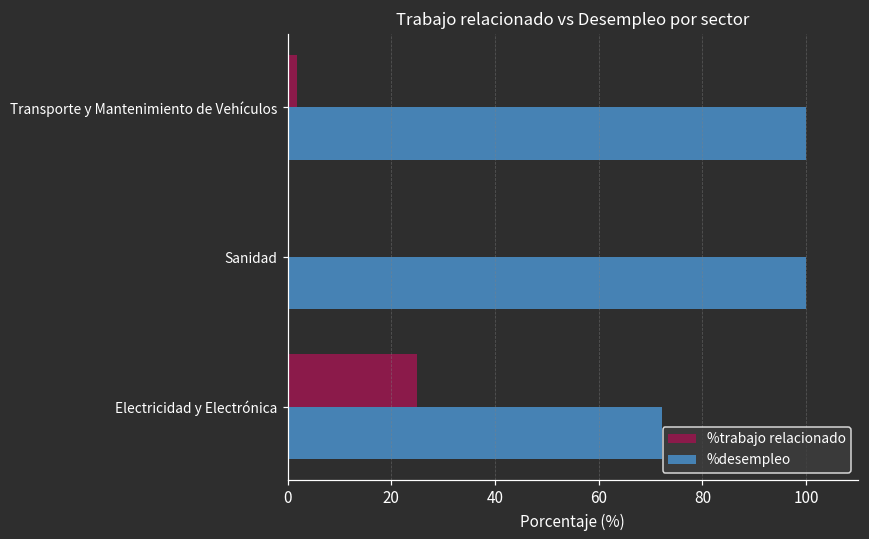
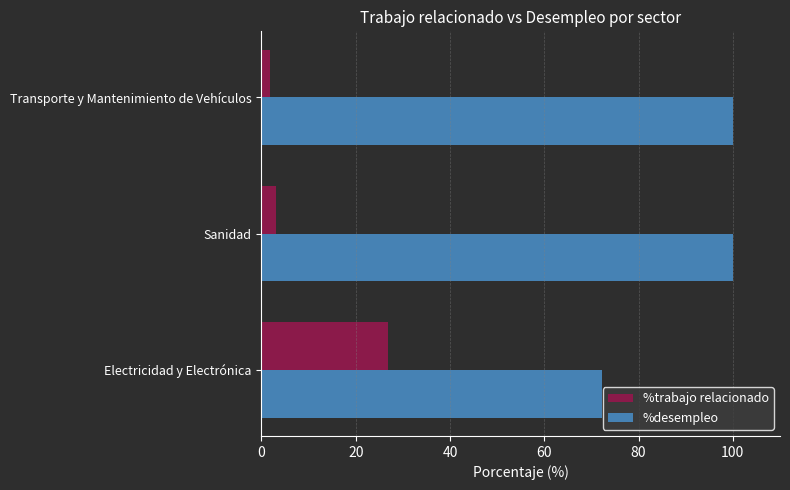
%trabajo relacionado, Sanidad: 0 -> 3
%trabajo relacionado, Electricidad y Electrónica: 25 -> 27
